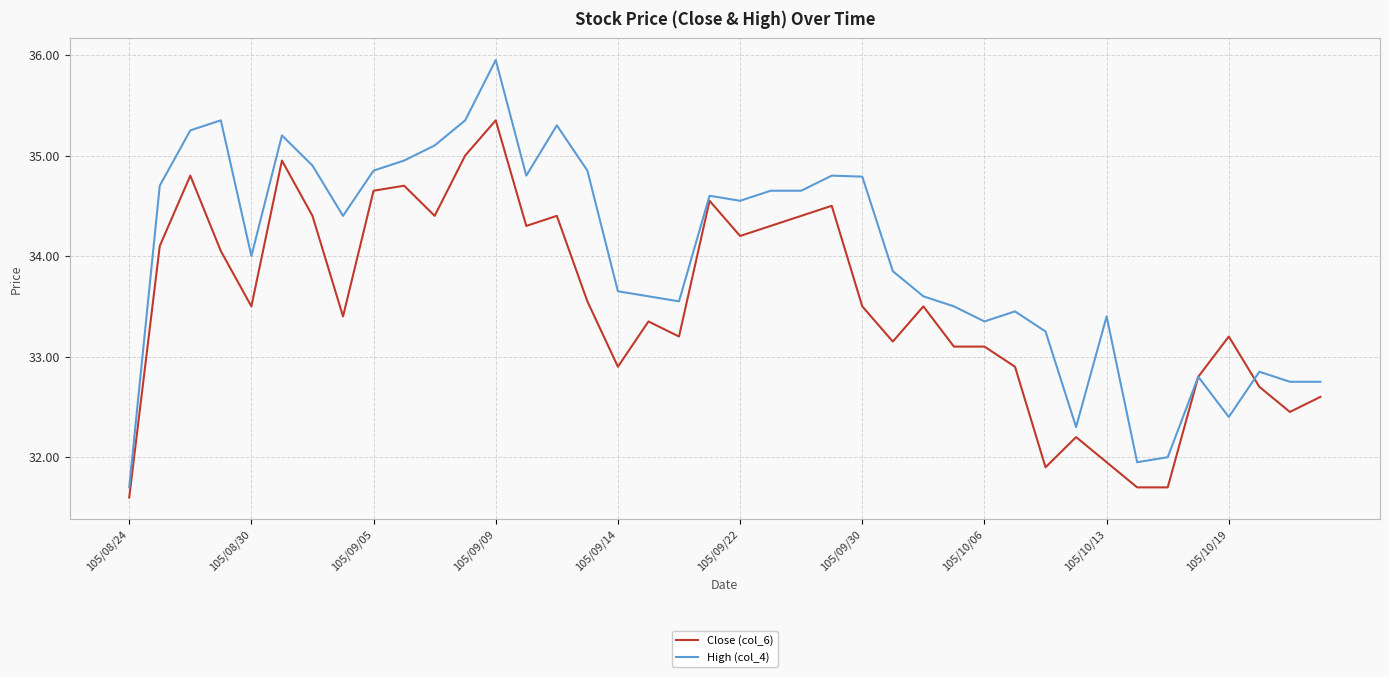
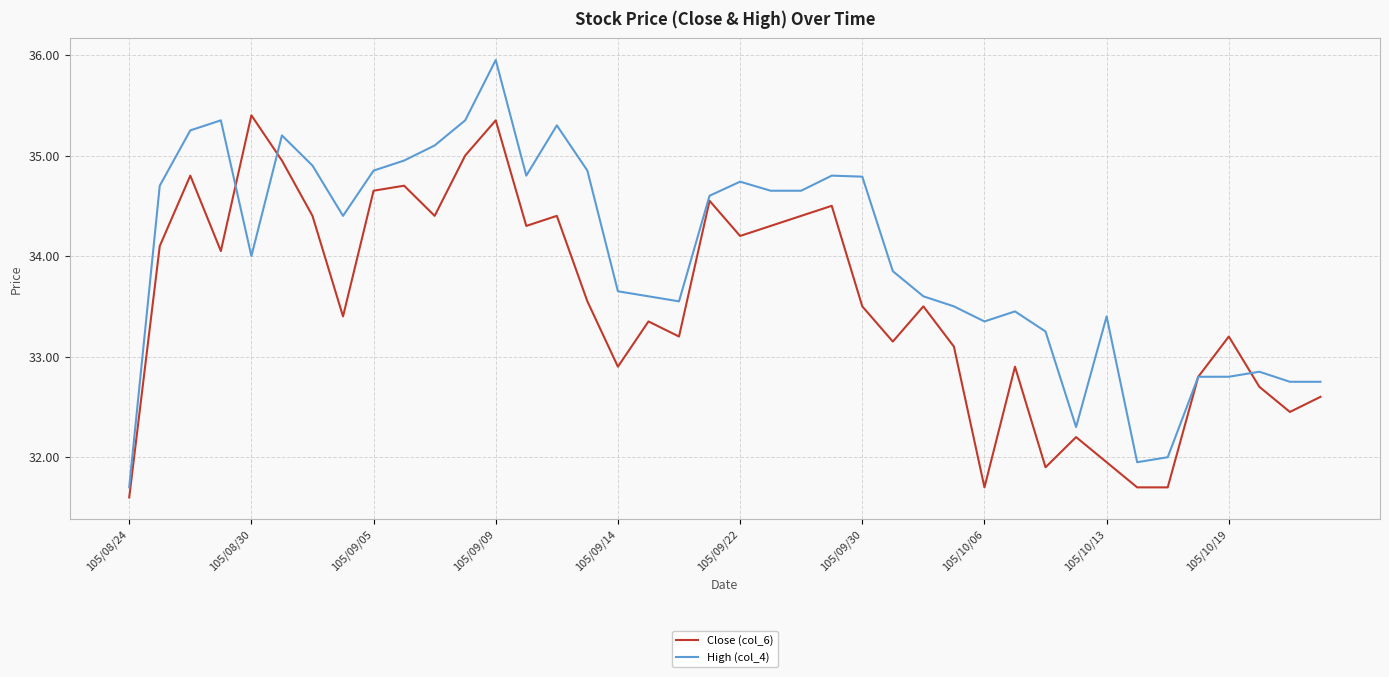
Close (col_6), 105/08/30: 33.5 -> 35.4
High (col_4), 105/09/22: 34.55 -> 34.74
Close (col_6), 105/10/06: 33.1 -> 31.7
High (col_4), 105/10/19: 32.4 -> 32.8
